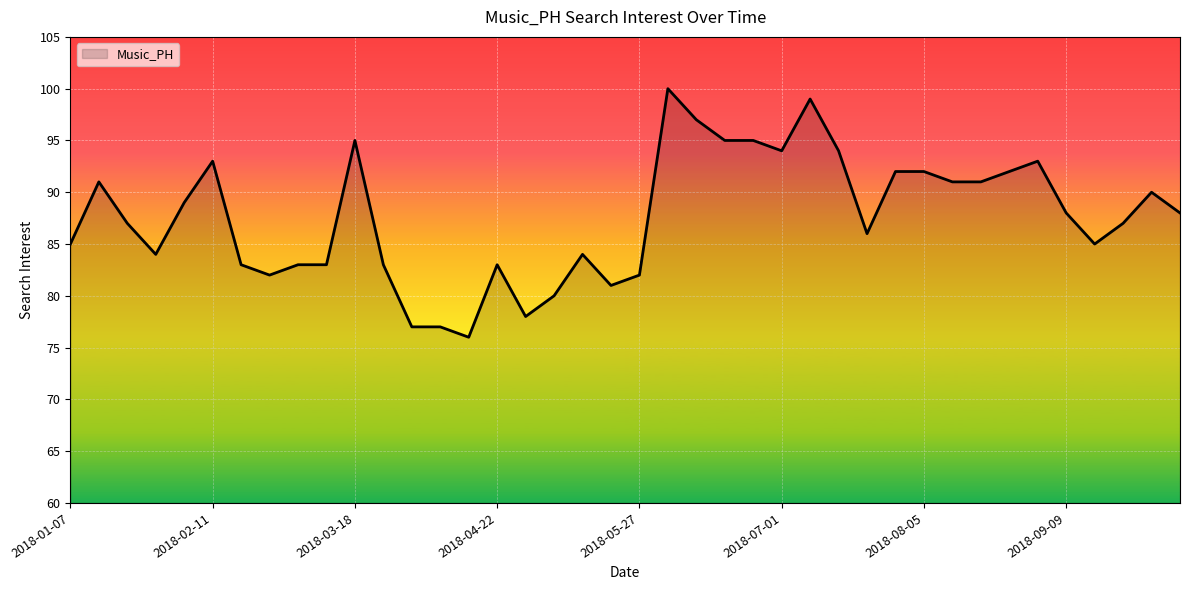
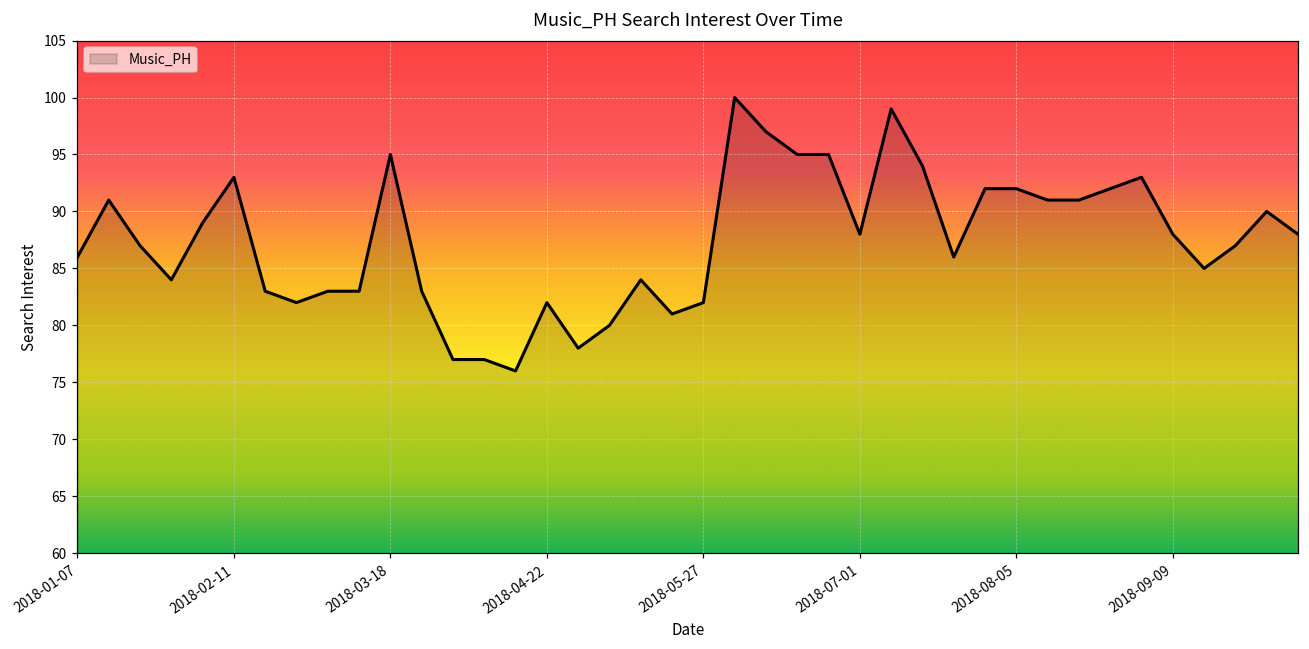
2018-01-07: 85 -> 86
2018-04-22: 83 -> 82
2018-07-01: 94 -> 88
